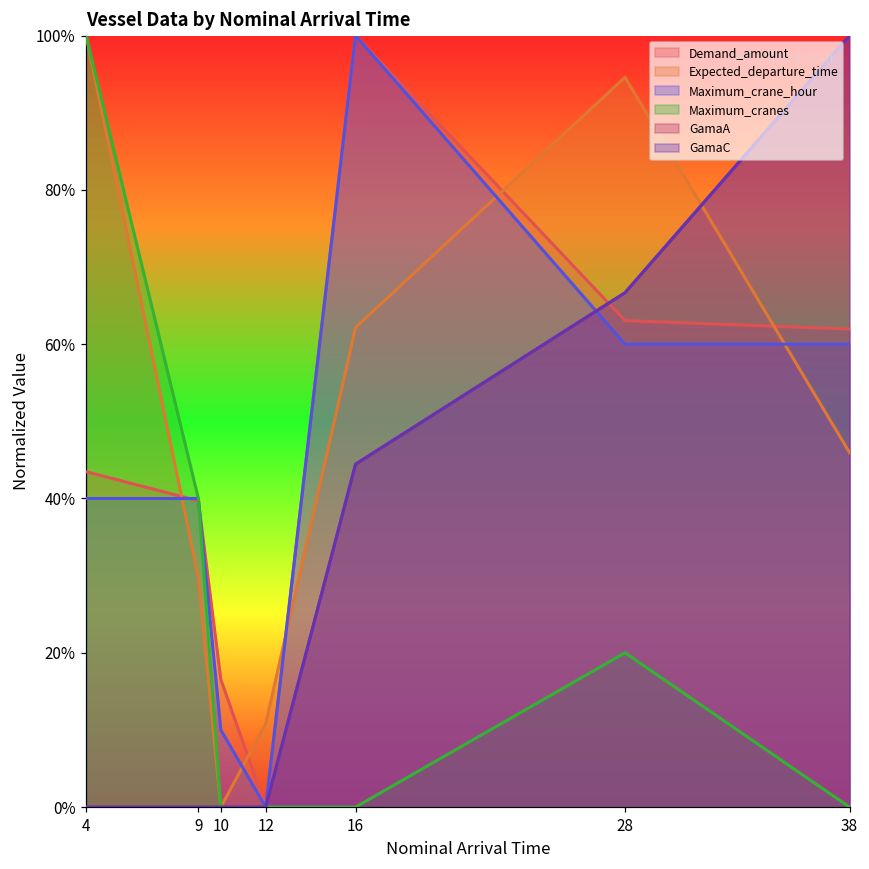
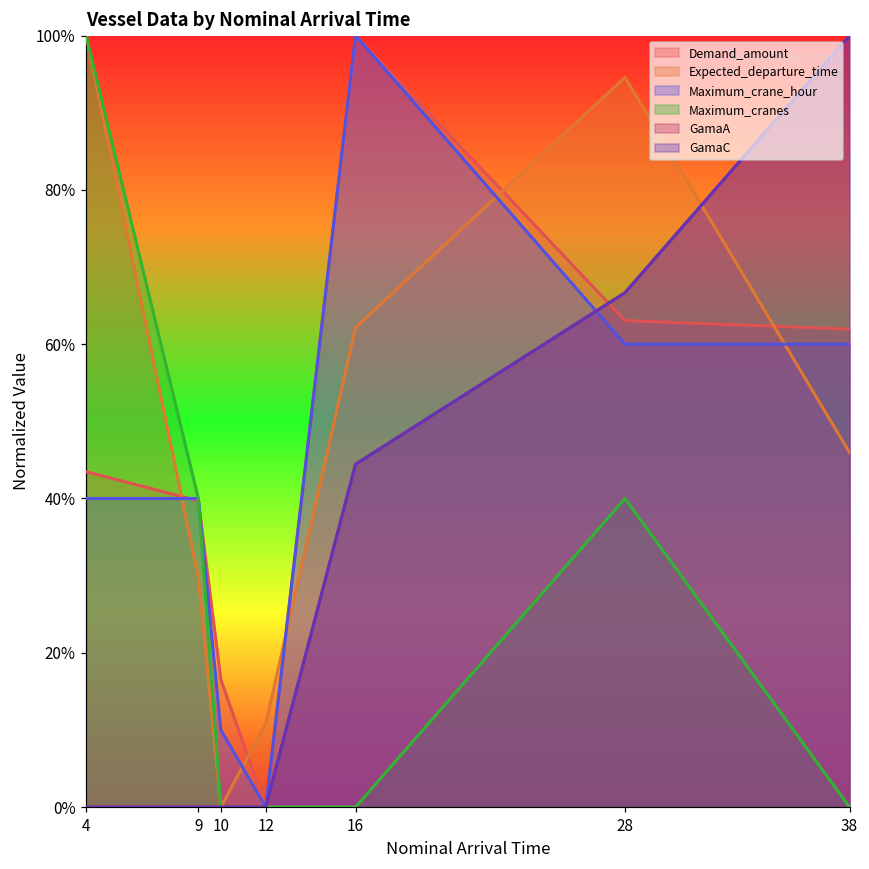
Maximum_cranes, 28: 20% -> 40%
